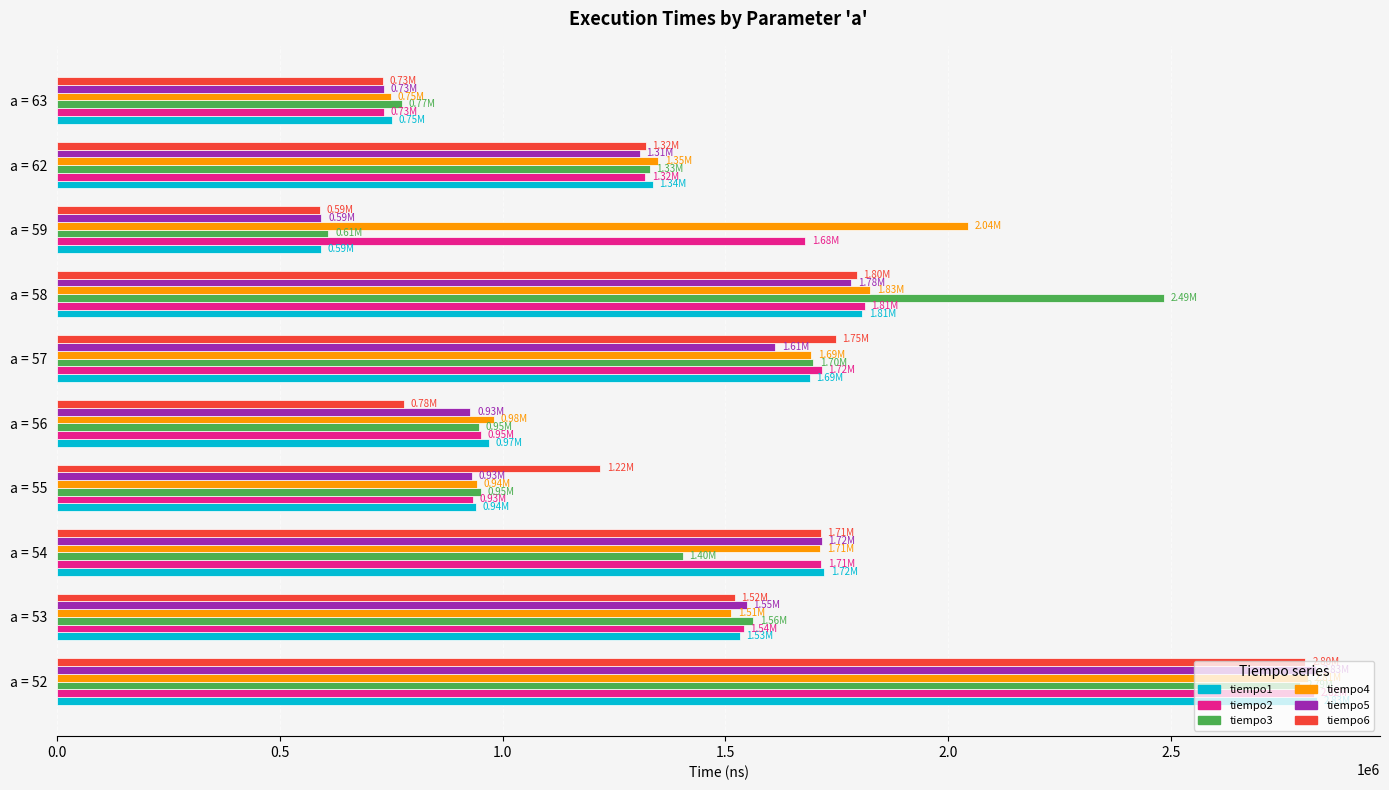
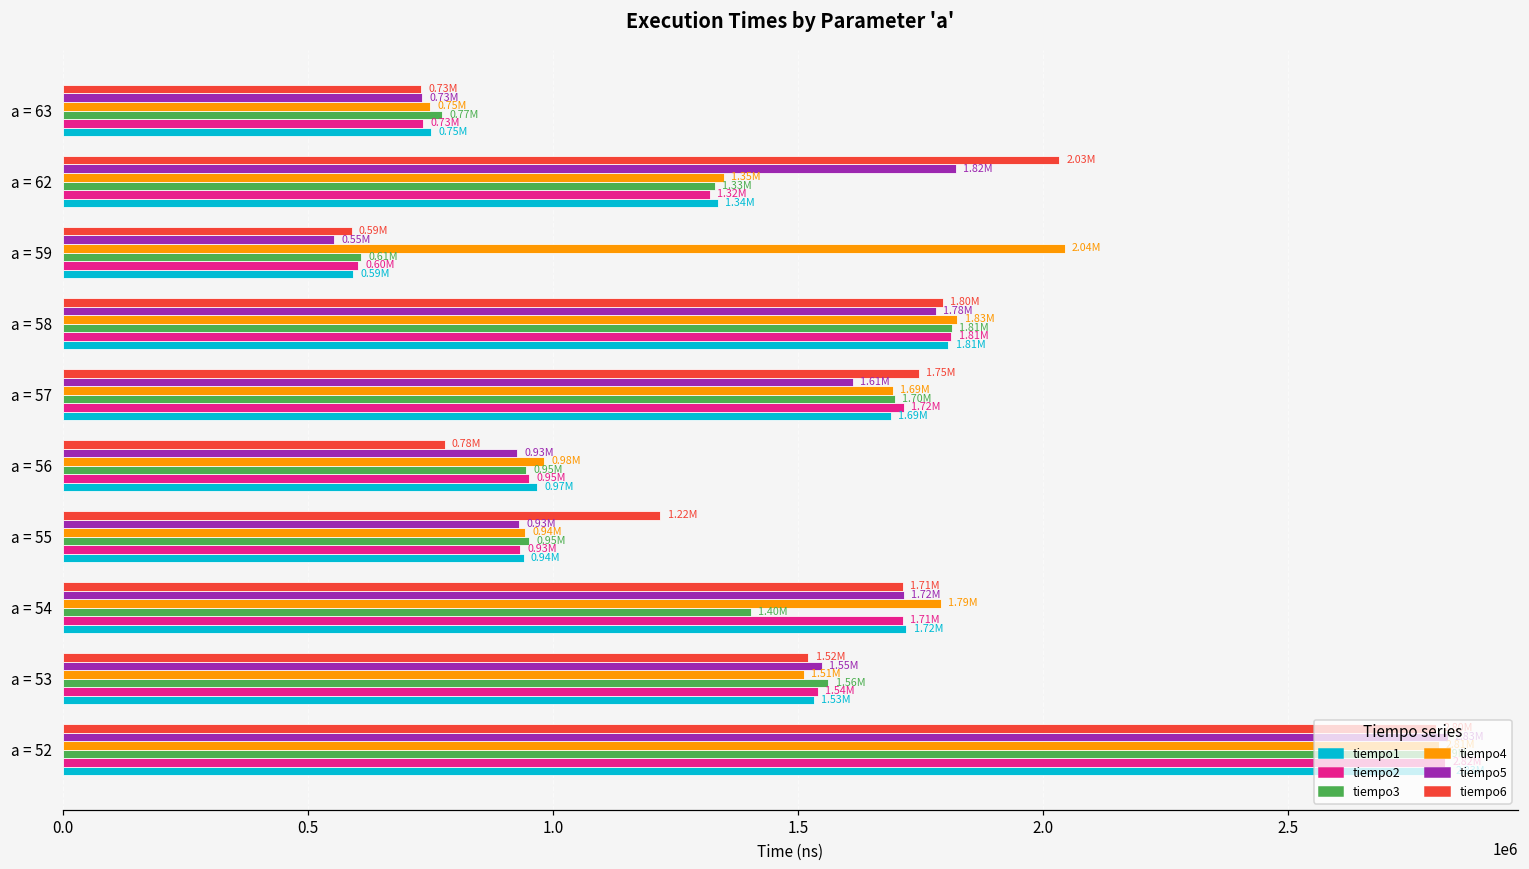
tiempo6, a = 62: 1.32M -> 2.03M
tiempo5, a = 62: 1.31M -> 1.82M
tiempo5, a = 59: 0.59M -> 0.55M
tiempo2, a = 59: 1.68M -> 0.60M
tiempo3, a = 58: 2.49M -> 1.81M
tiempo4, a = 54: 1.71M -> 1.79M
